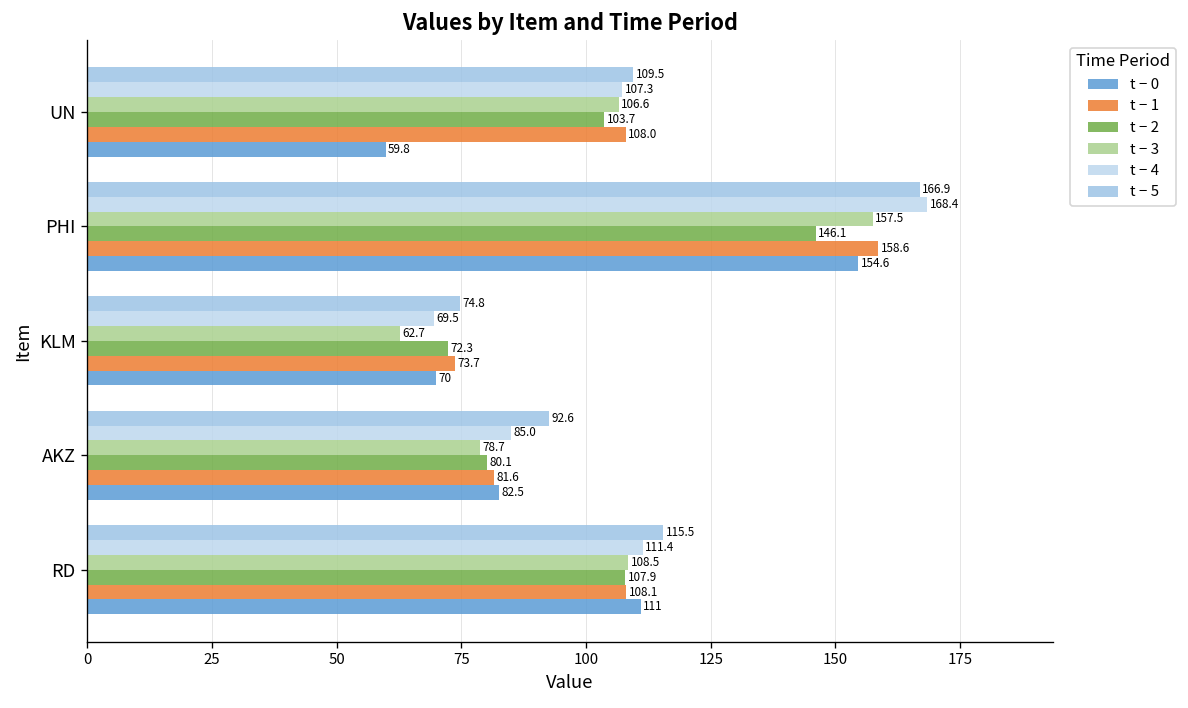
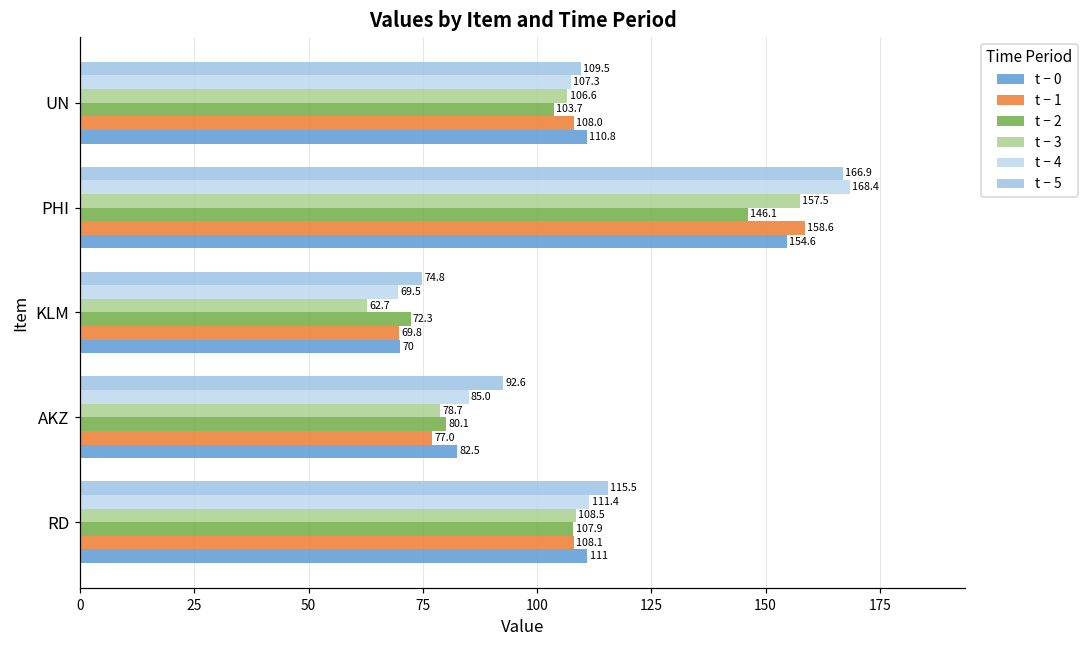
t − 0, UN: 59.8 -> 110.8
t − 1, KLM: 73.7 -> 69.8
t − 1, AKZ: 81.6 -> 77.0
